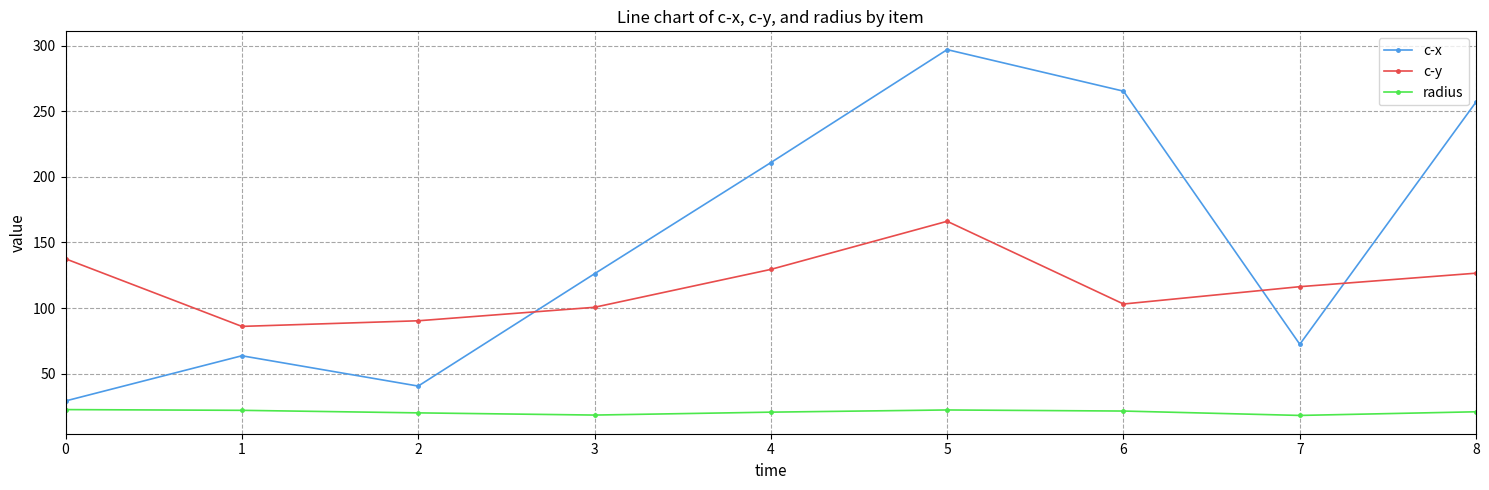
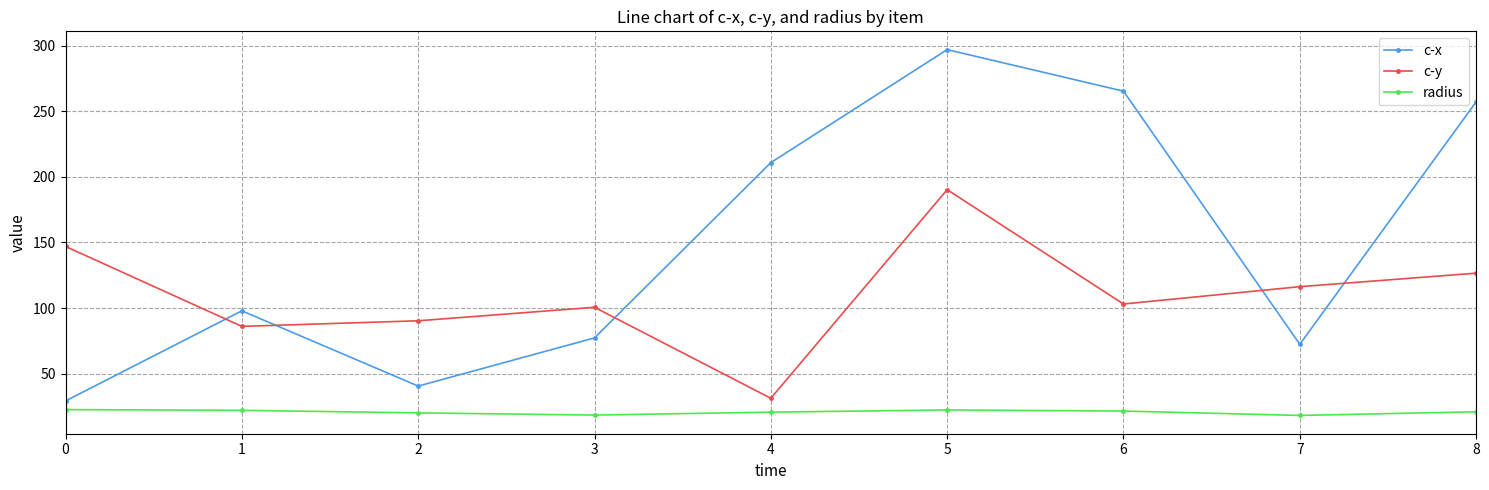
c-y, 0: 138 -> 147
c-x, 1: 64 -> 98
c-x, 3: 126 -> 77
c-y, 4: 129 -> 31
c-y, 5: 166 -> 190
